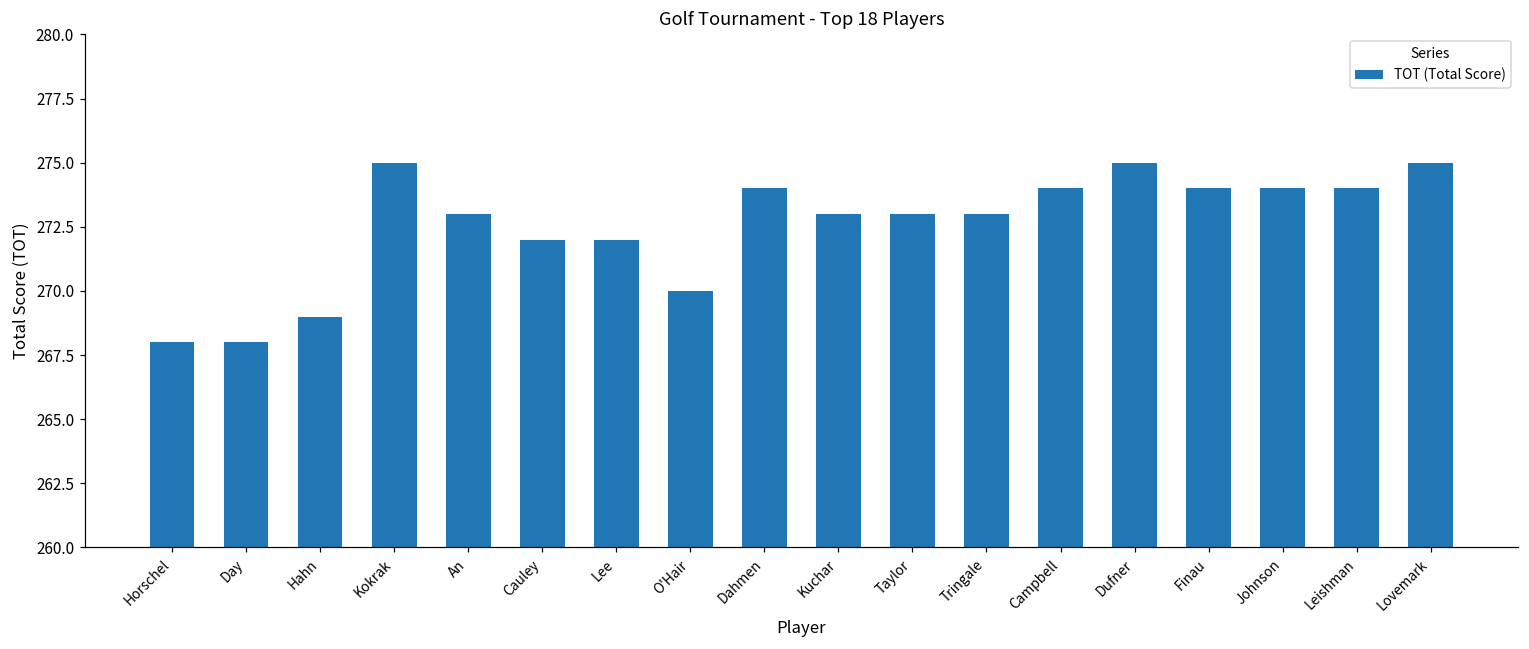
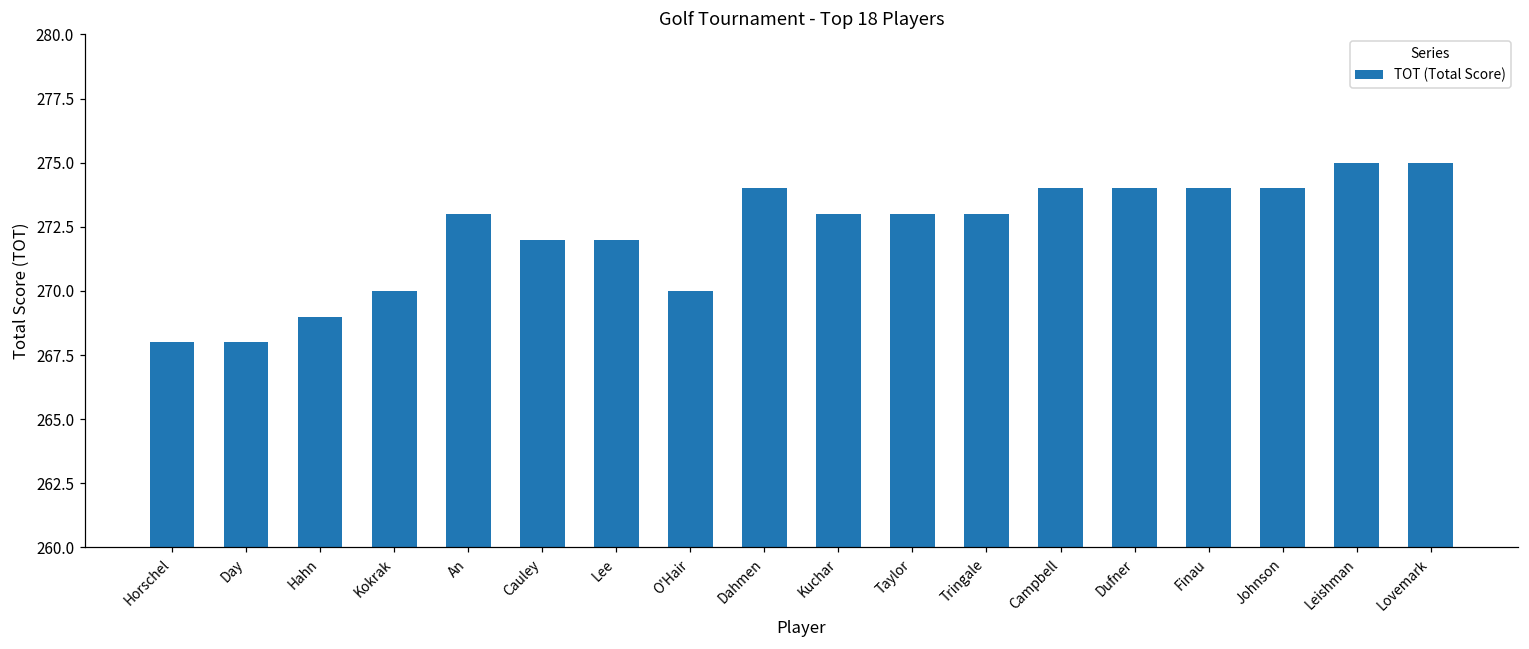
Kokrak: 275 -> 270
Dufner: 275 -> 274
Leishman: 274 -> 275
